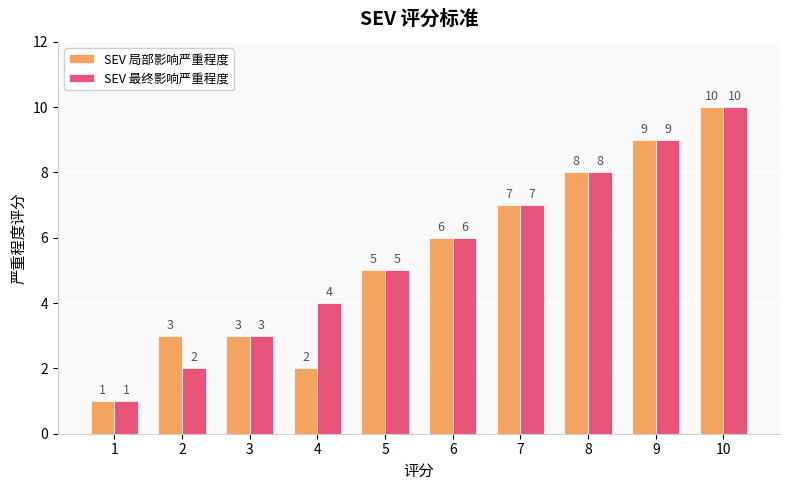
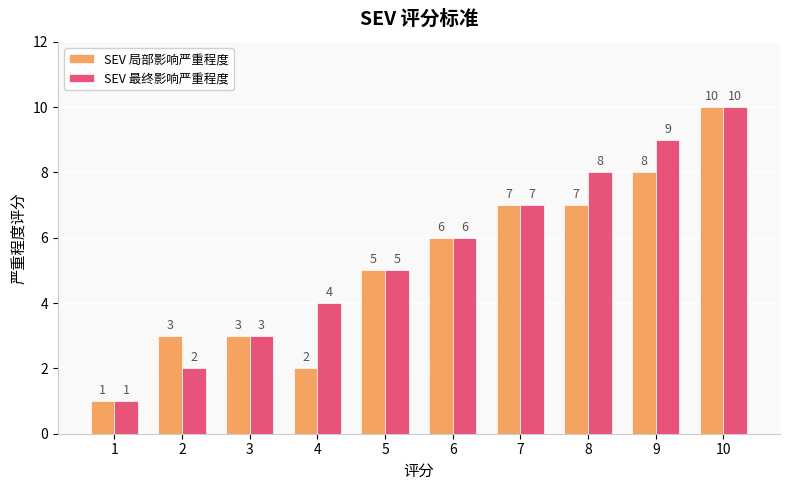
SEV 局部影响严重程度, 8: 8 -> 7
SEV 局部影响严重程度, 9: 9 -> 8
